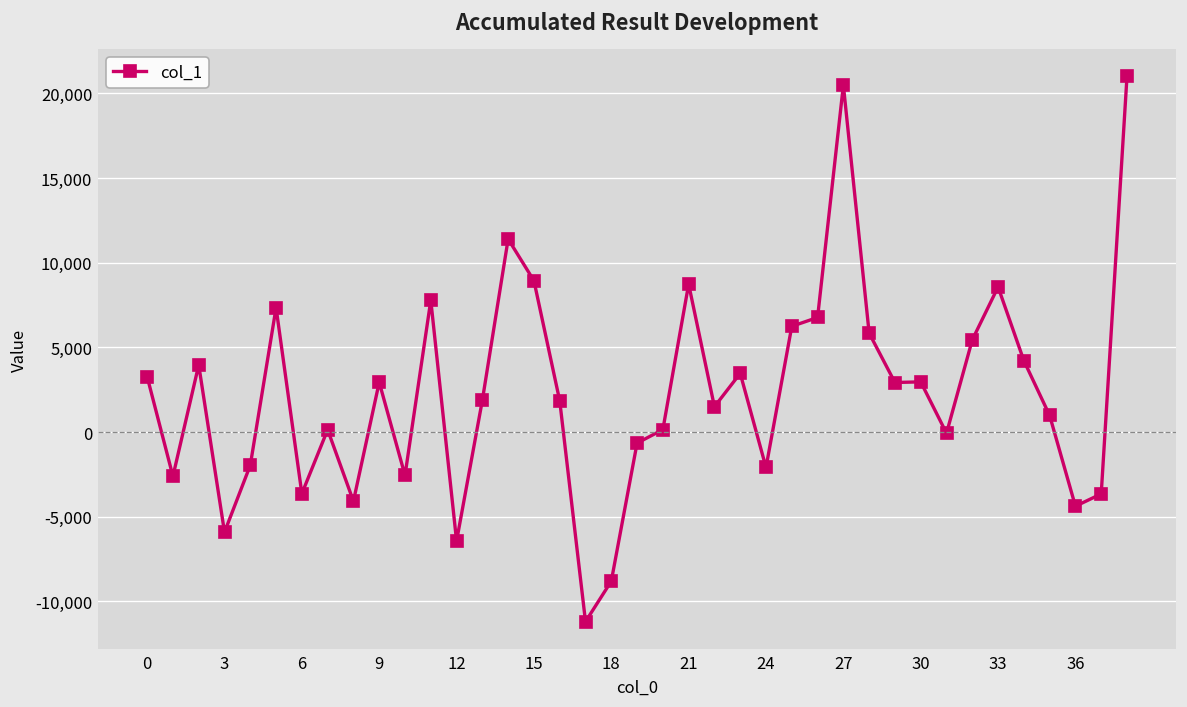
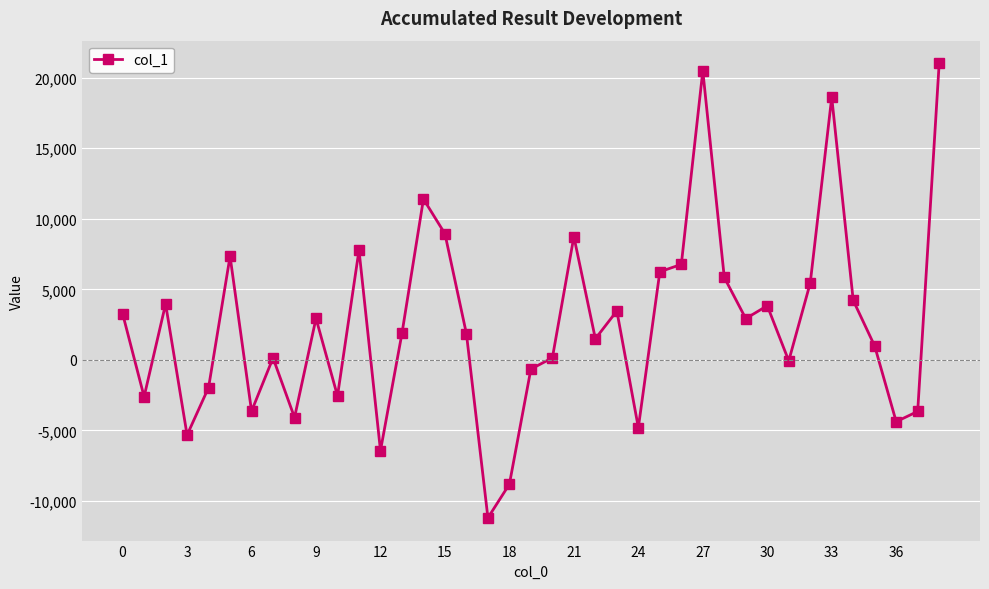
3: -5,900 -> -5,300
24: -2,100 -> -4,800
30: 3,000 -> 3,800
33: 8,600 -> 18,600
